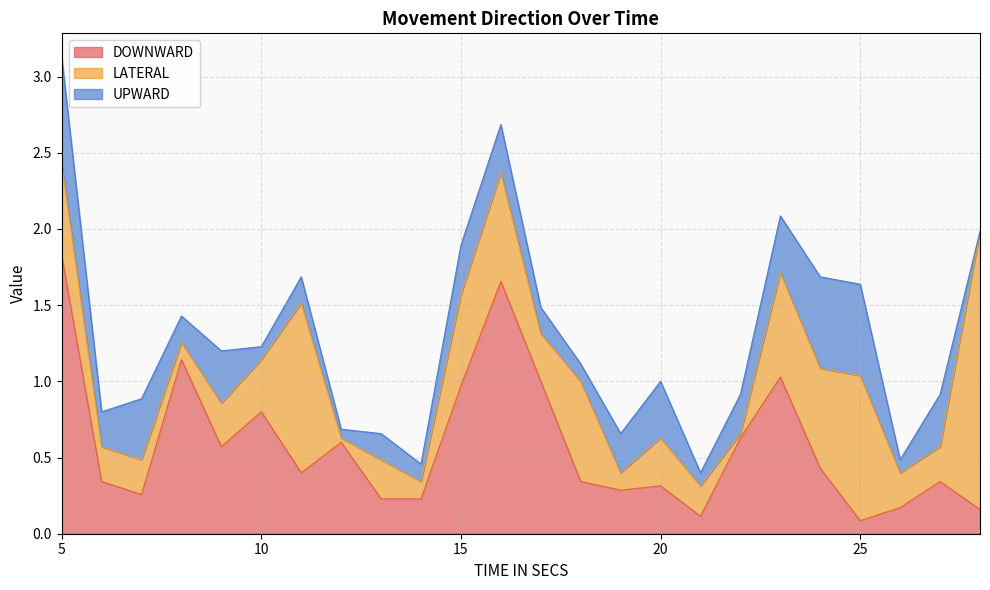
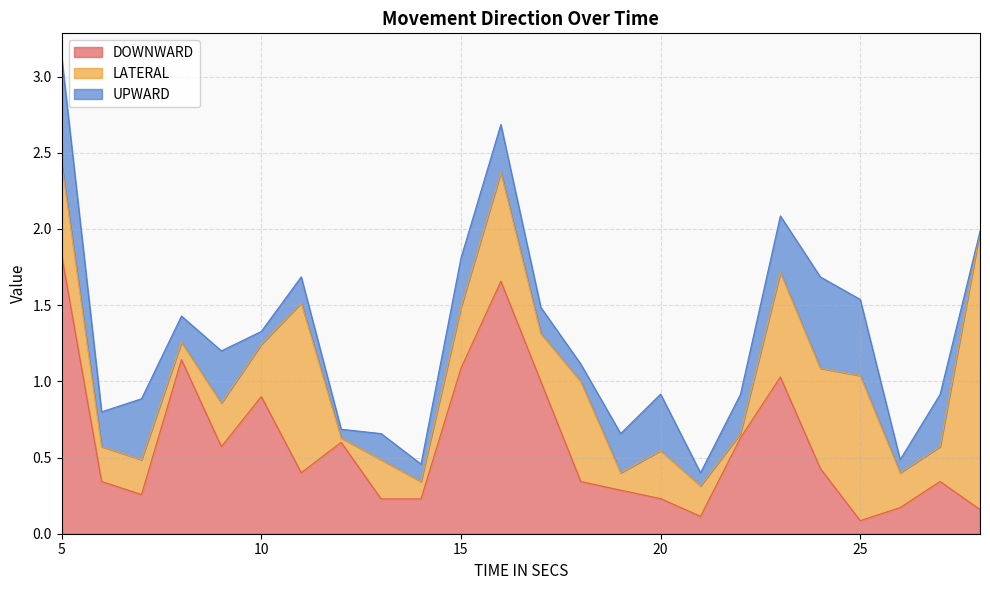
DOWNWARD, 10: 0.8 -> 0.9
DOWNWARD, 15: 0.97 -> 1.09
LATERAL, 15: 0.6 -> 0.4
DOWNWARD, 20: 0.31 -> 0.23
UPWARD, 25: 0.6 -> 0.5
